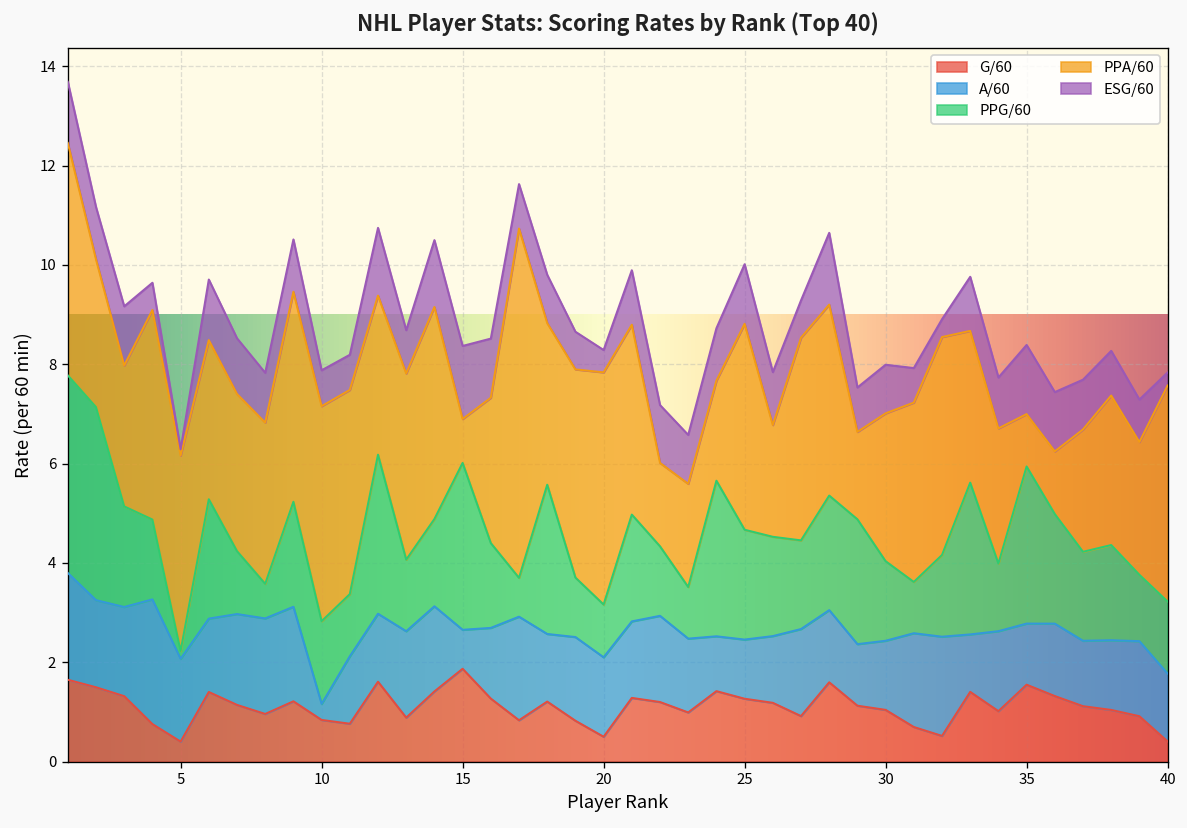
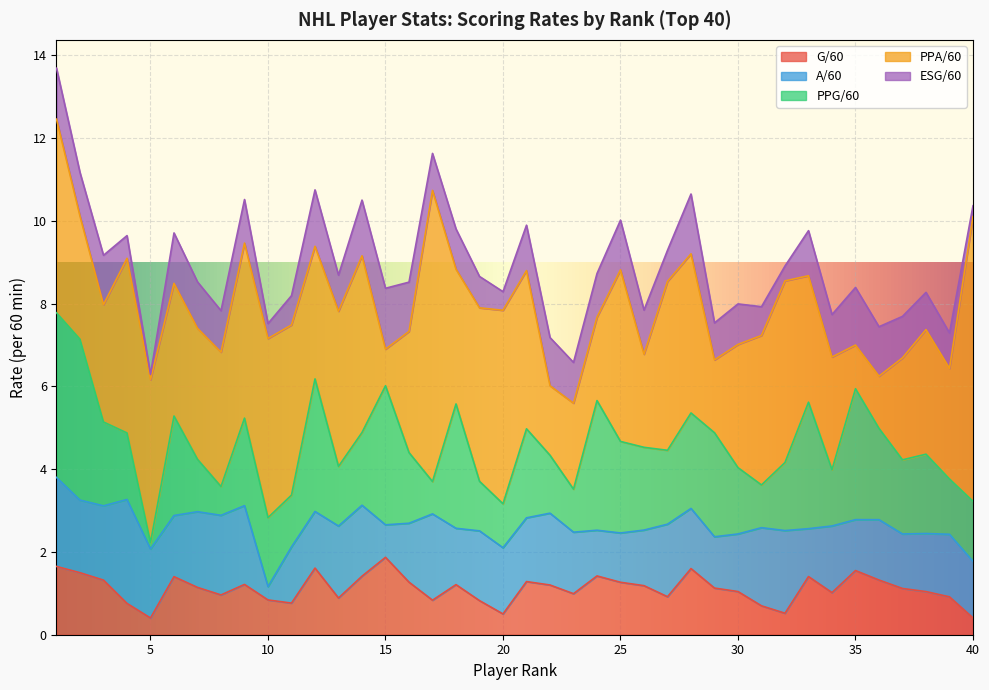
ESG/60, 10: 0.7 -> 0.4
PPA/60, 40: 4.3 -> 6.9
